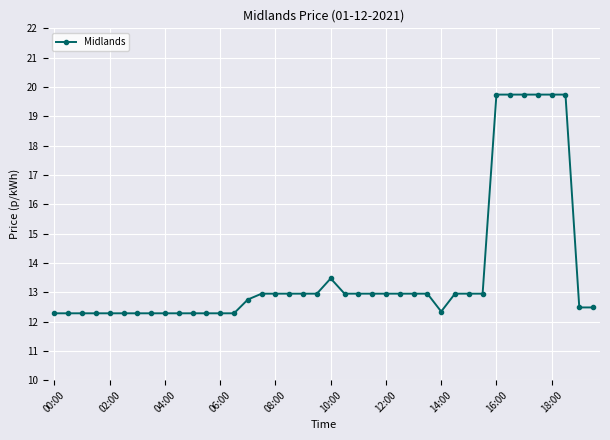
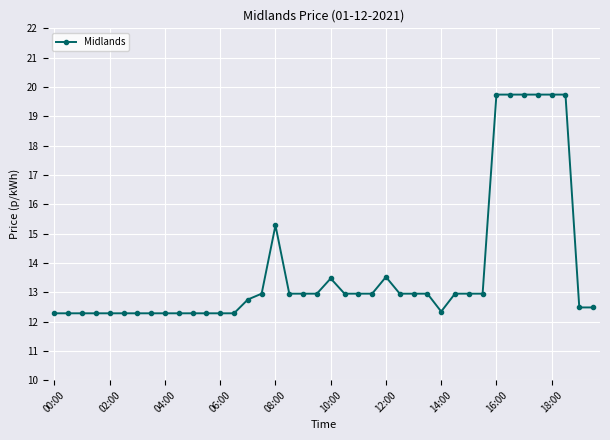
08:00: 13.0 -> 15.3
12:00: 13.0 -> 13.5
